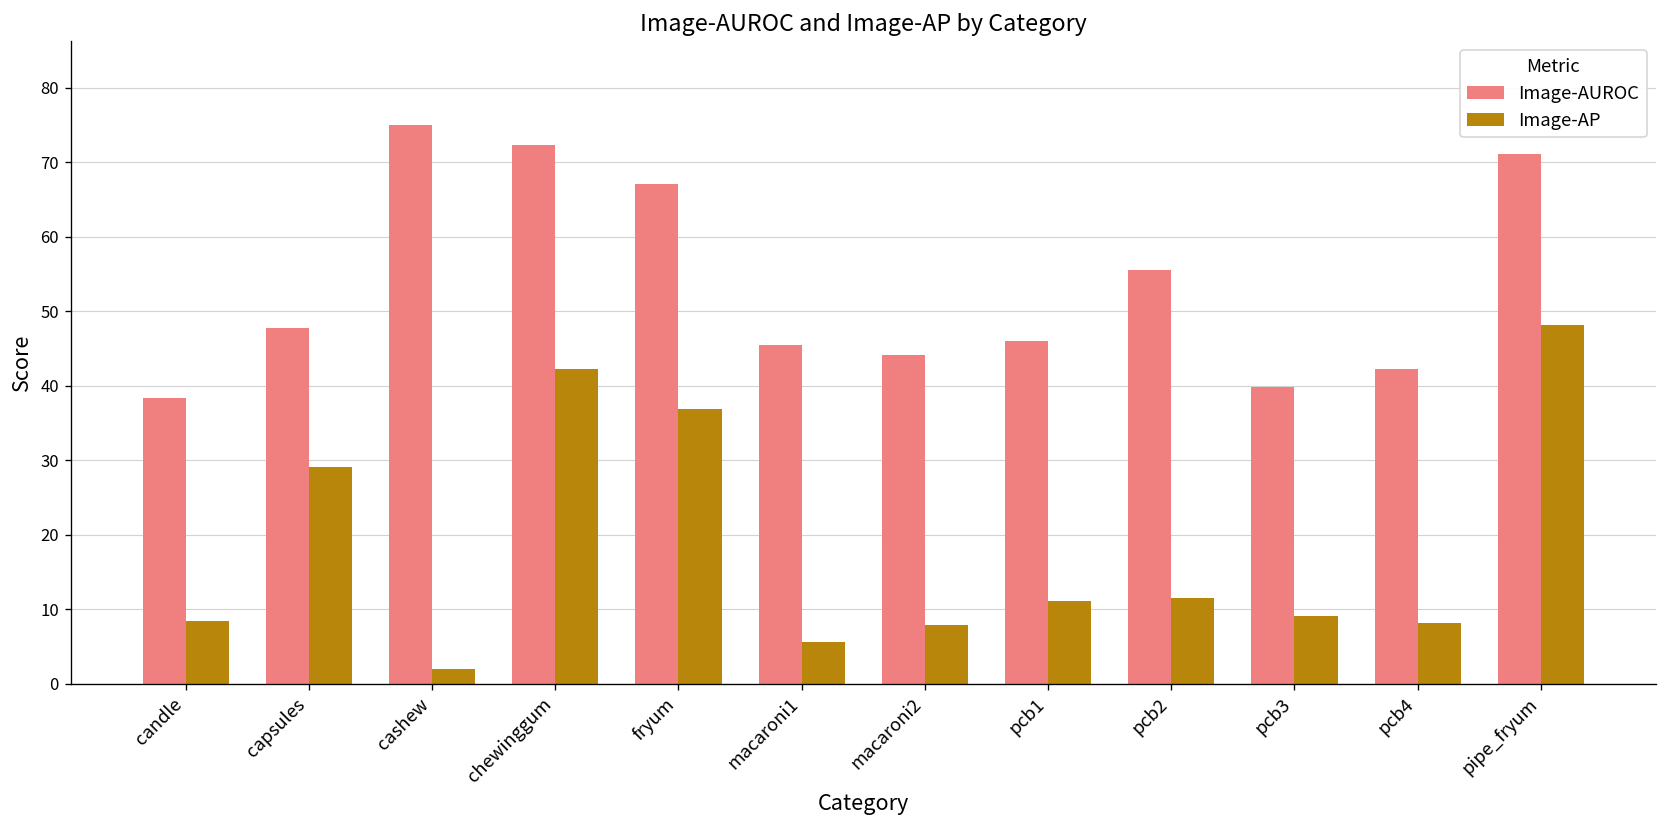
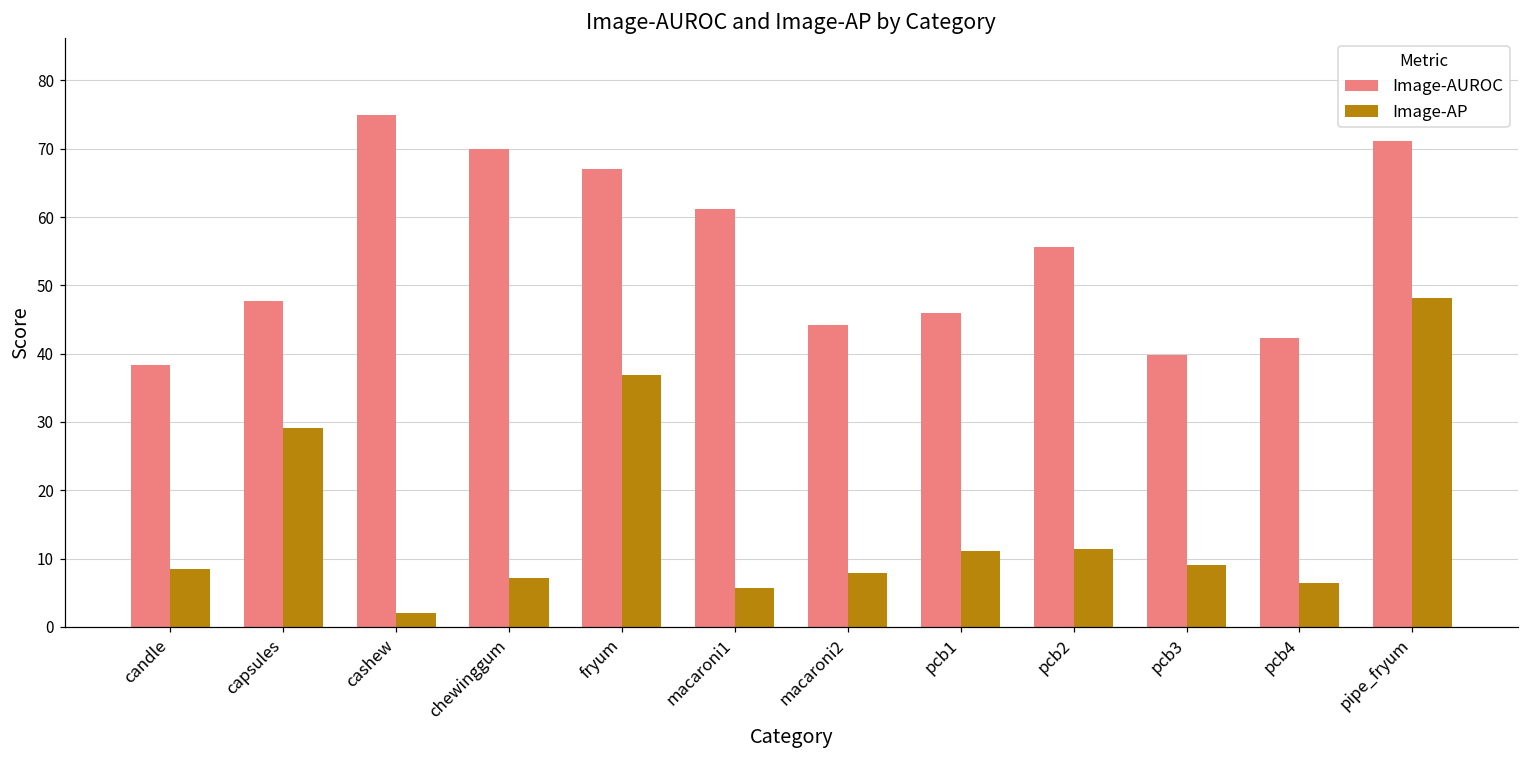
Image-AUROC, chewinggum: 72 -> 70
Image-AP, chewinggum: 42 -> 7
Image-AUROC, macaroni1: 46 -> 61
Image-AP, pcb4: 8 -> 6
